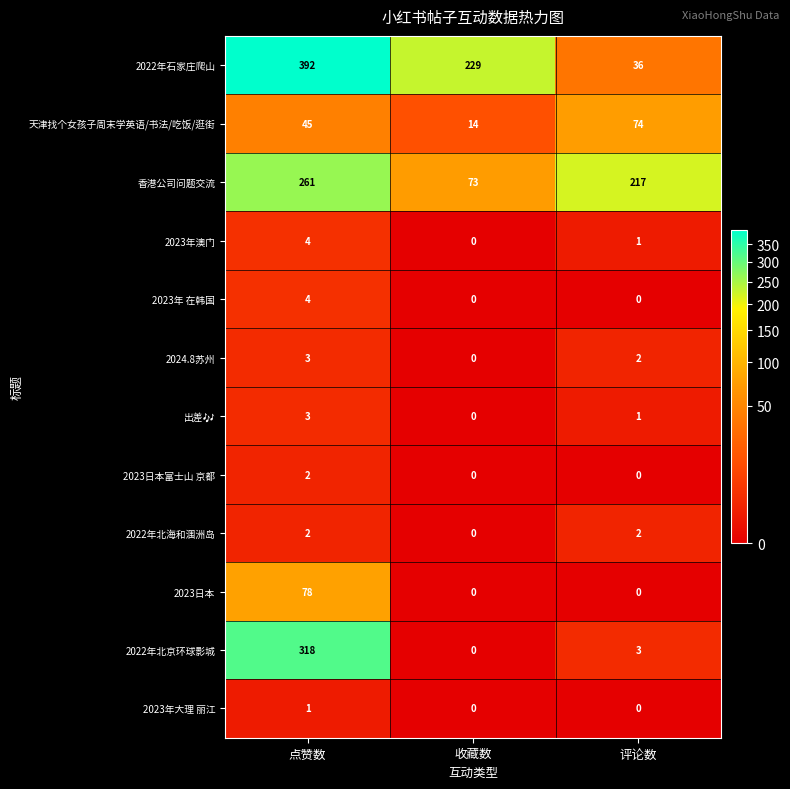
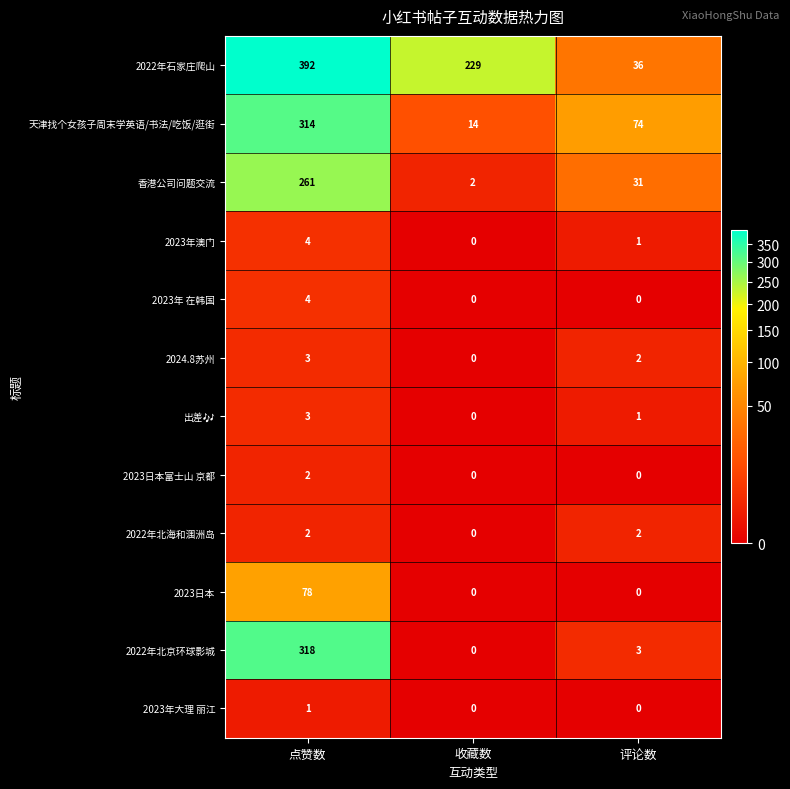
天津找个女孩子周末学英语/书法/吃饭/逛街, 点赞数: 45 -> 314
香港公司问题交流, 收藏数: 73 -> 2
香港公司问题交流, 评论数: 217 -> 31
